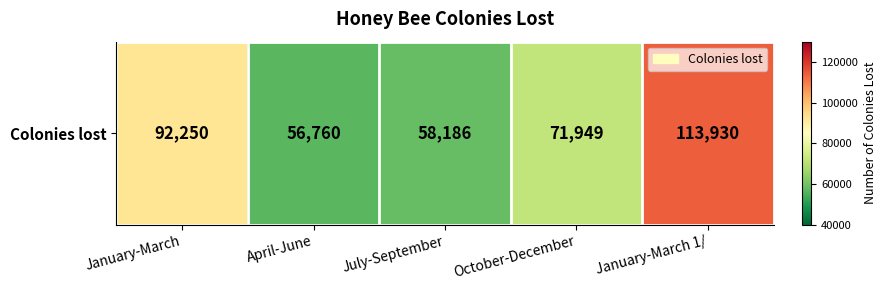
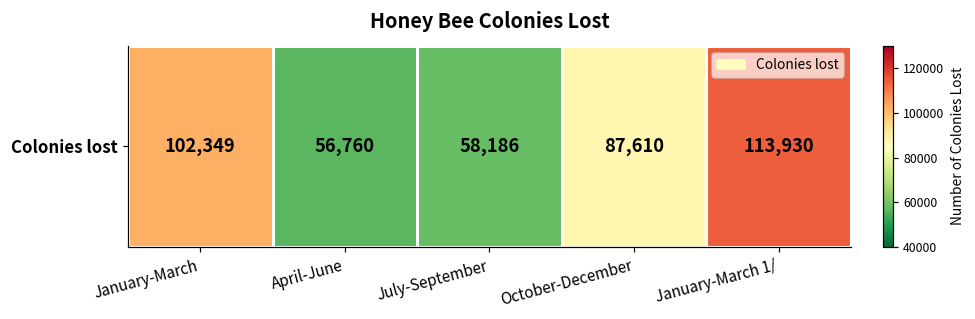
Colonies lost, January-March: 92,250 -> 102,349
Colonies lost, October-December: 71,949 -> 87,610
